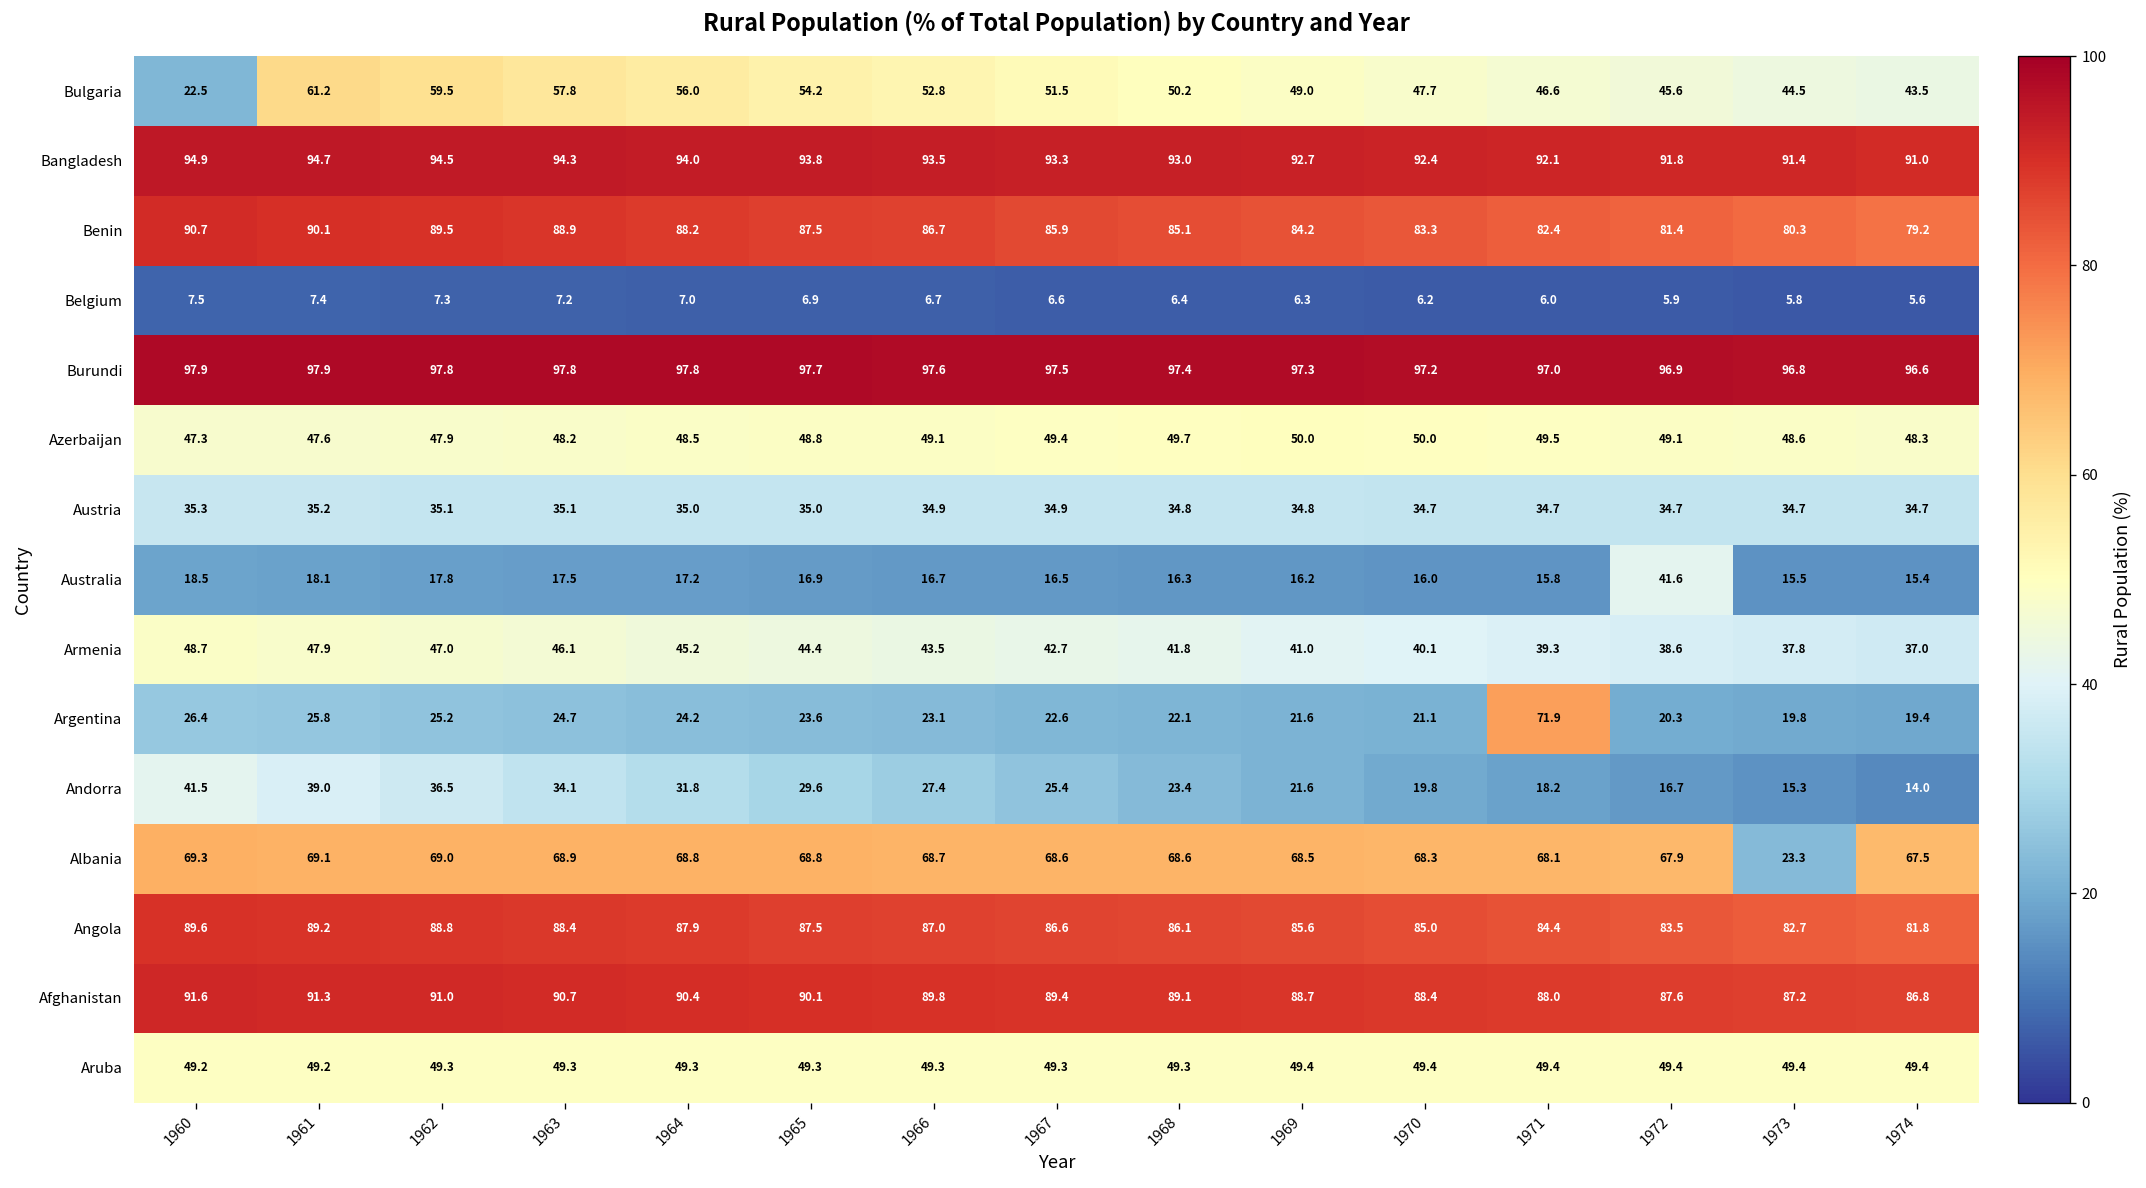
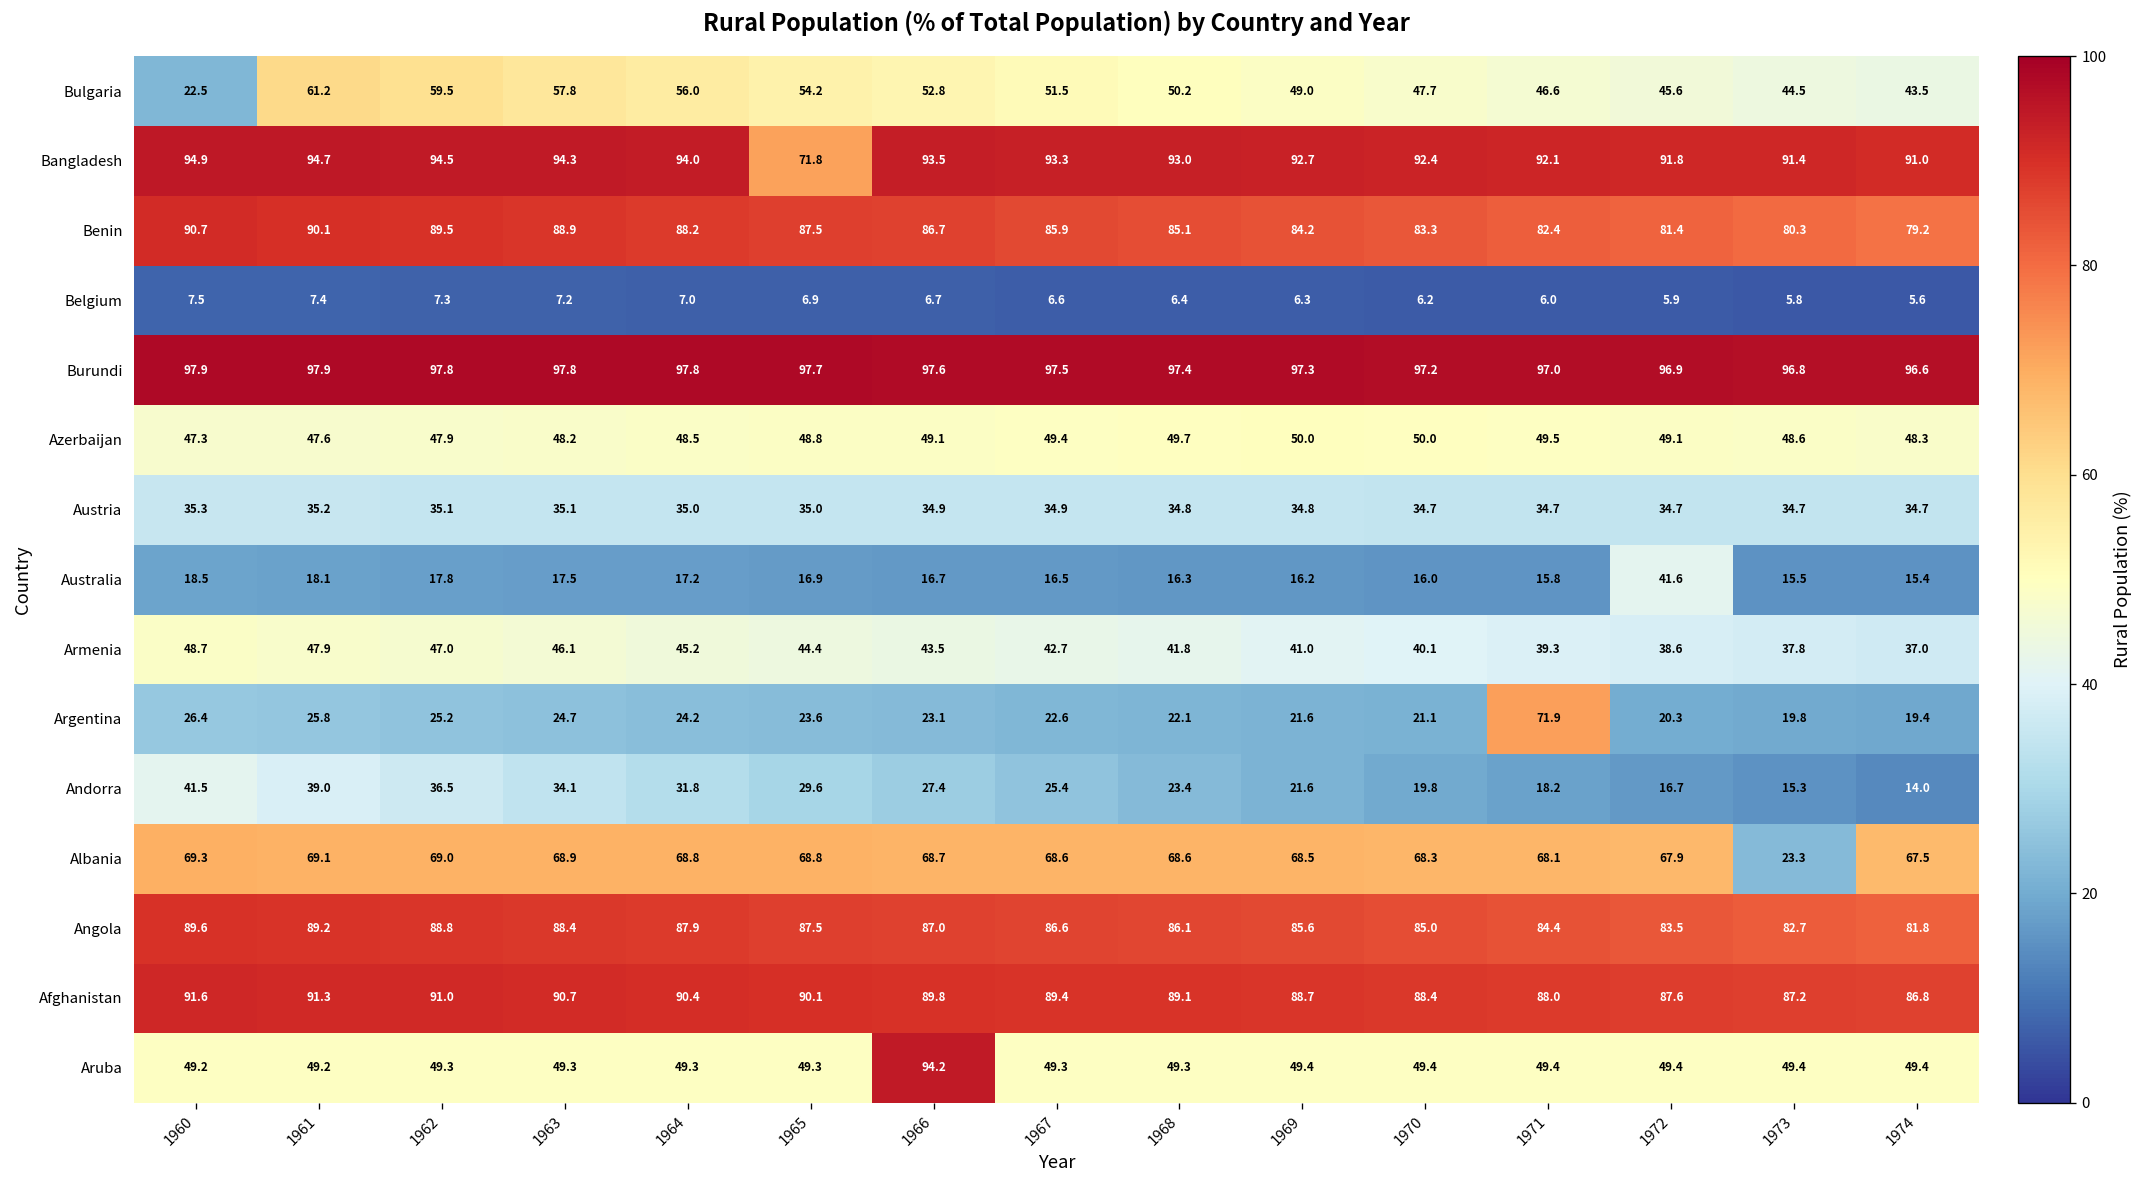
Bangladesh, 1965: 93.8 -> 71.8
Aruba, 1966: 49.3 -> 94.2
